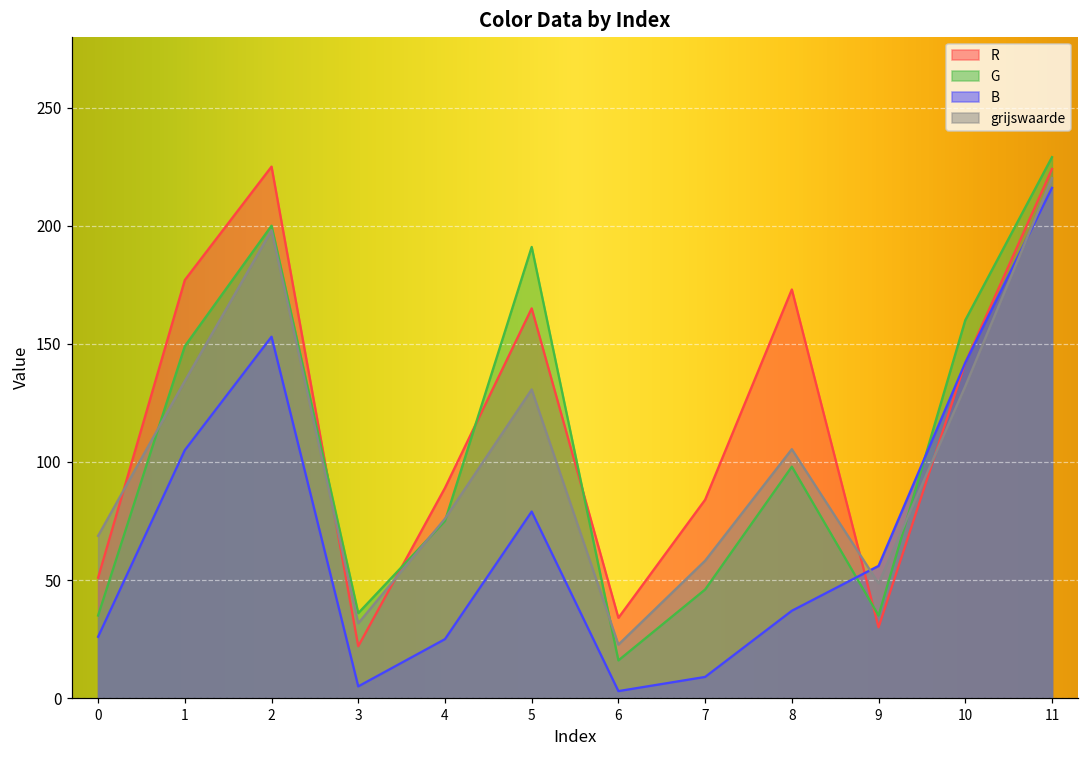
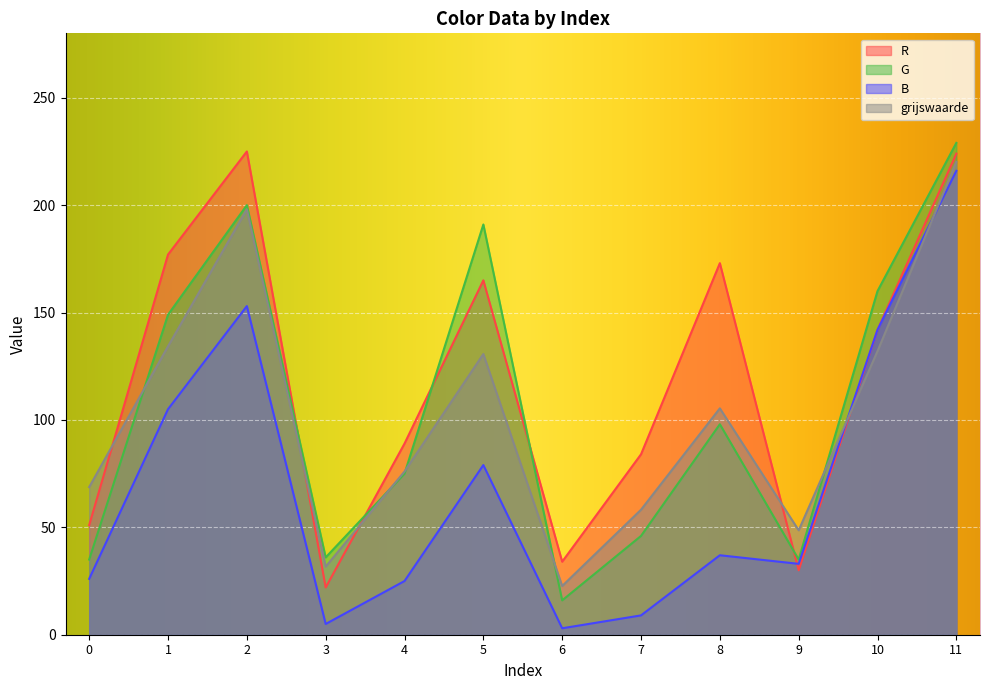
B, 9: 56 -> 33
